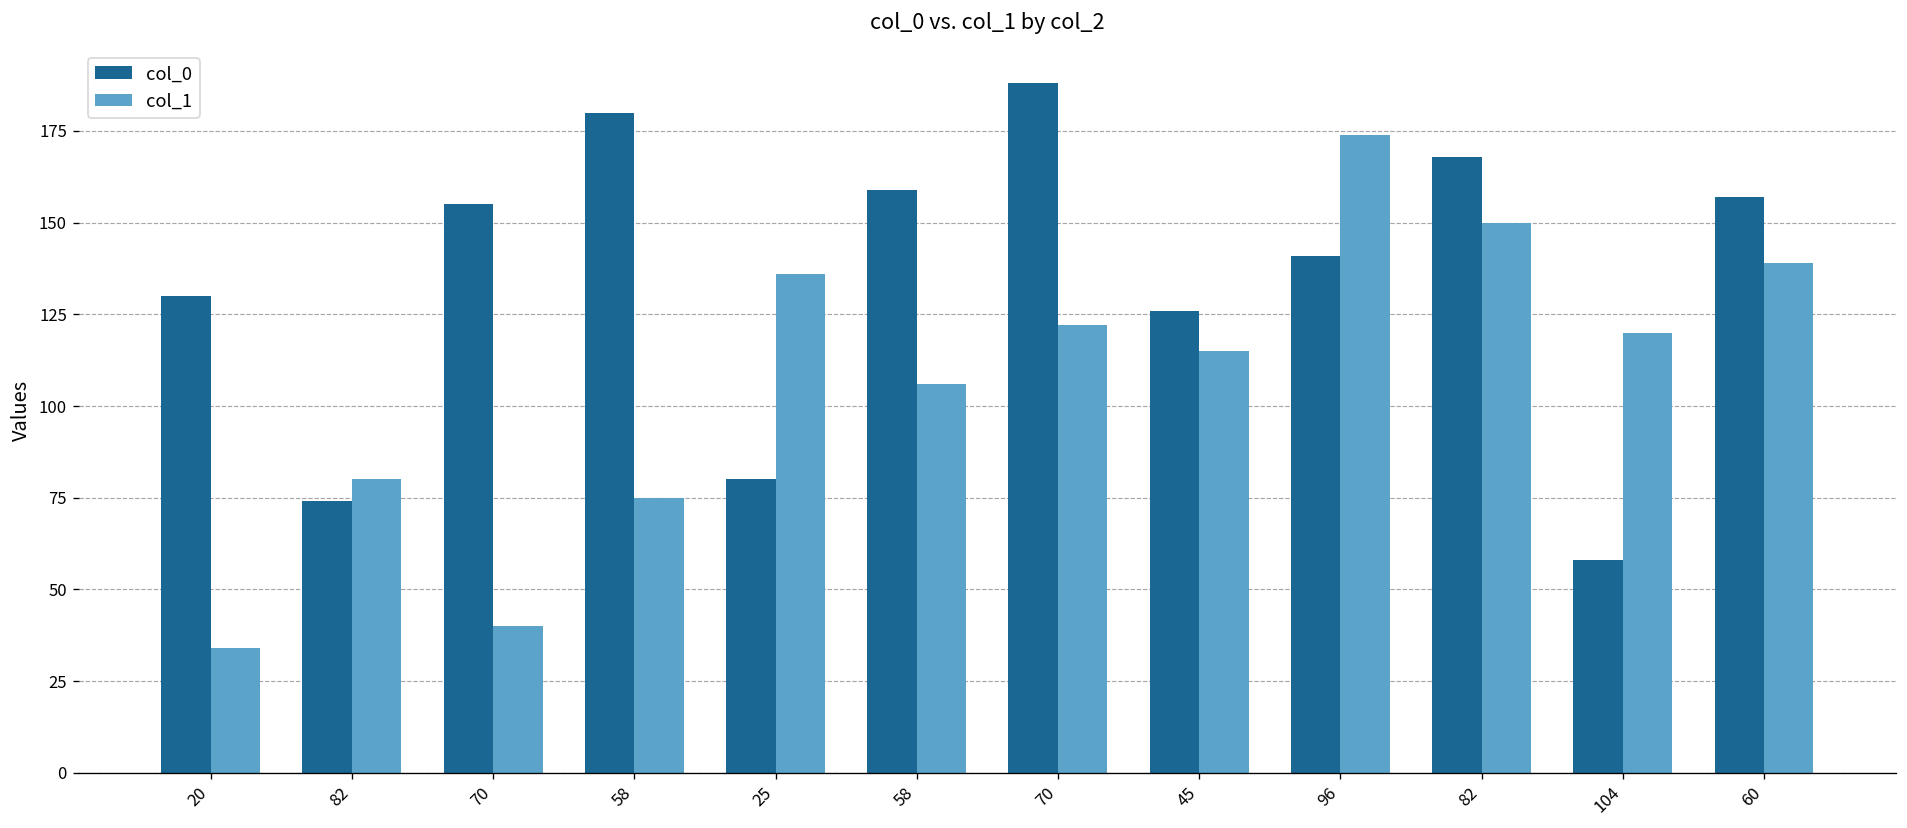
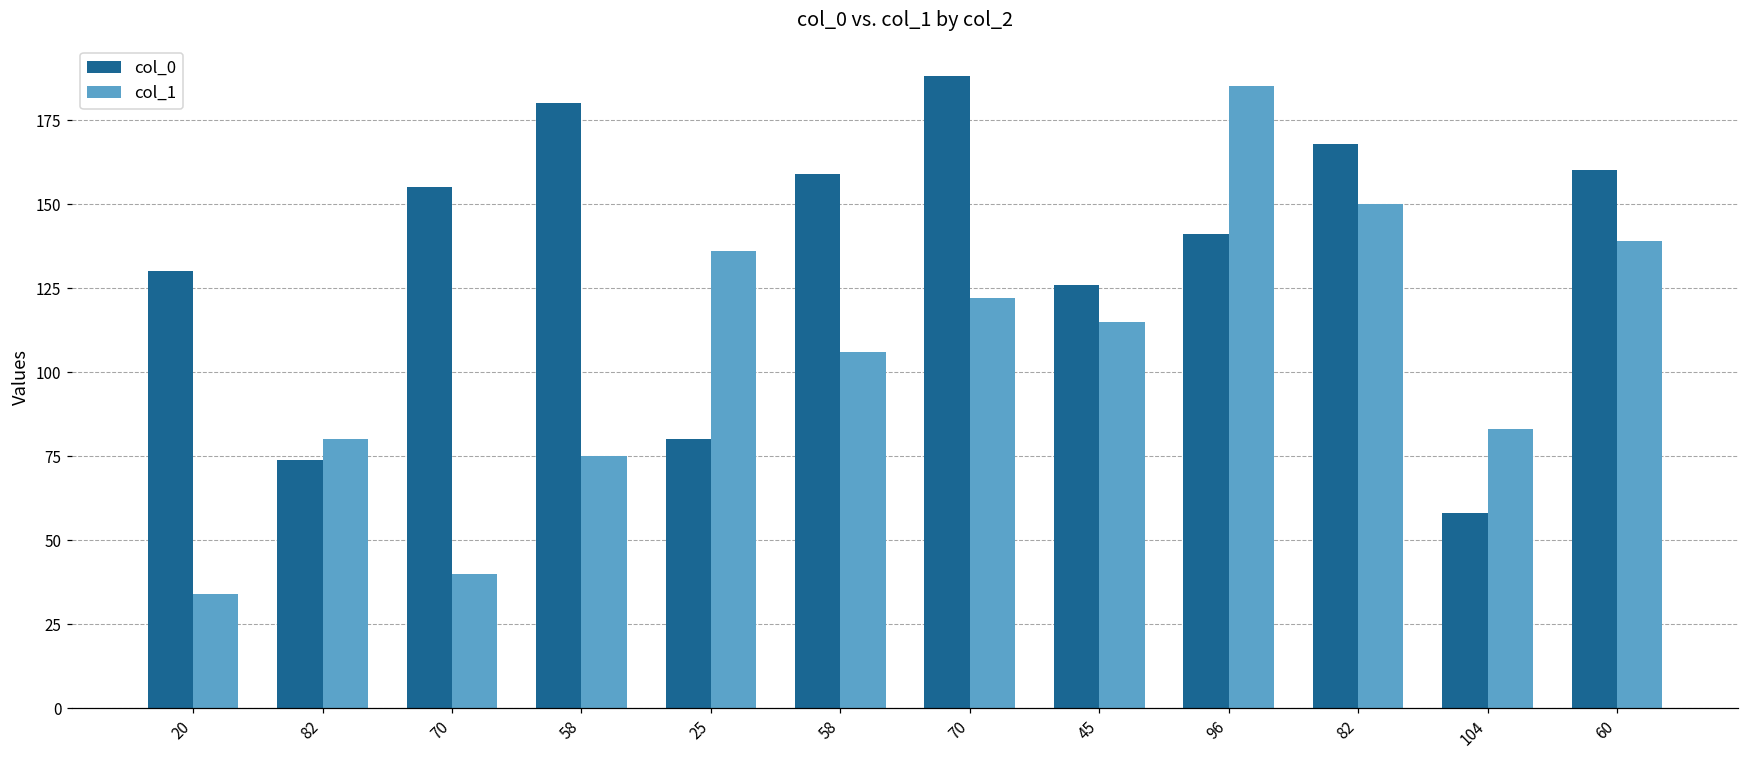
col_1, 96: 174 -> 185
col_1, 104: 120 -> 83
col_0, 60: 157 -> 160
